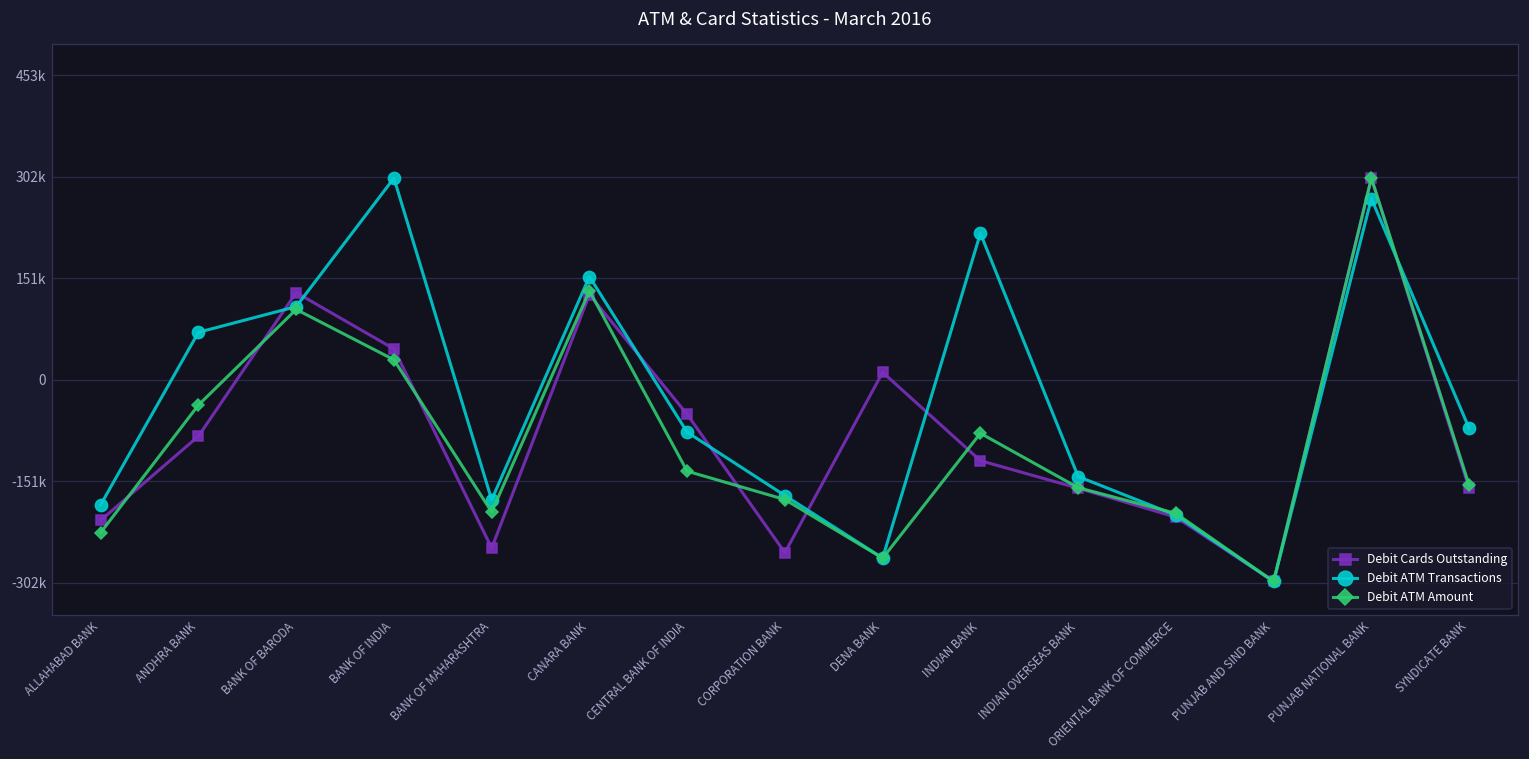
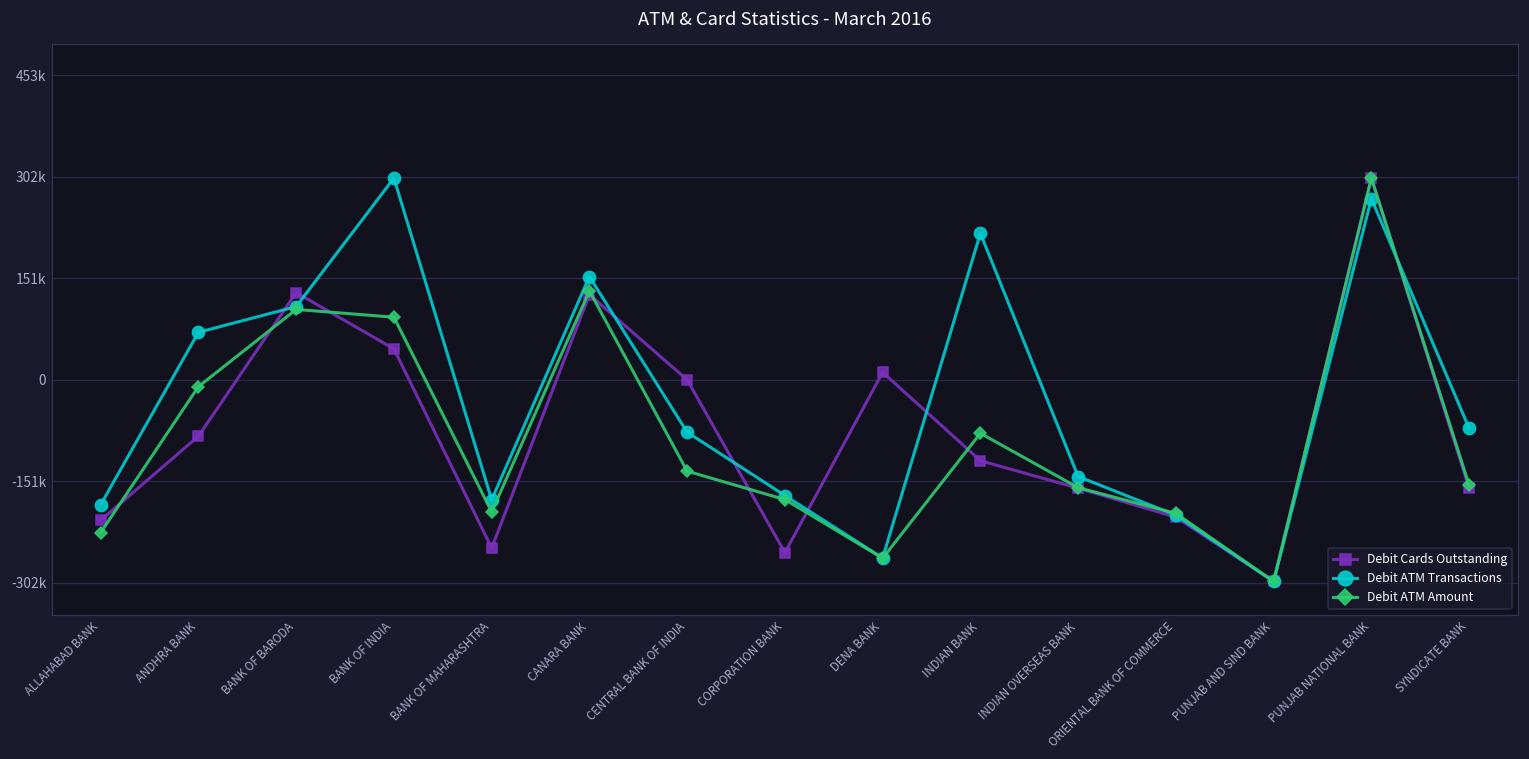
Debit ATM Amount, ANDHRA BANK: -40000 -> -10000
Debit ATM Amount, BANK OF INDIA: 30000 -> 90000
Debit Cards Outstanding, CENTRAL BANK OF INDIA: -50000 -> 0
